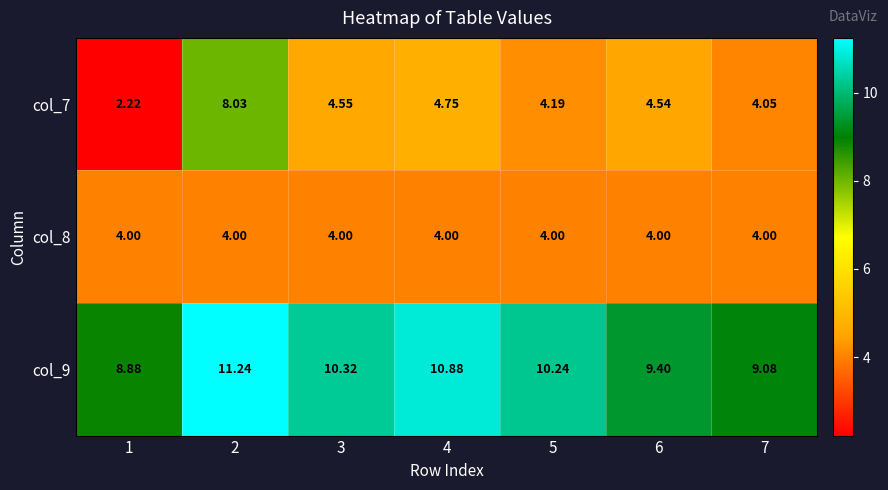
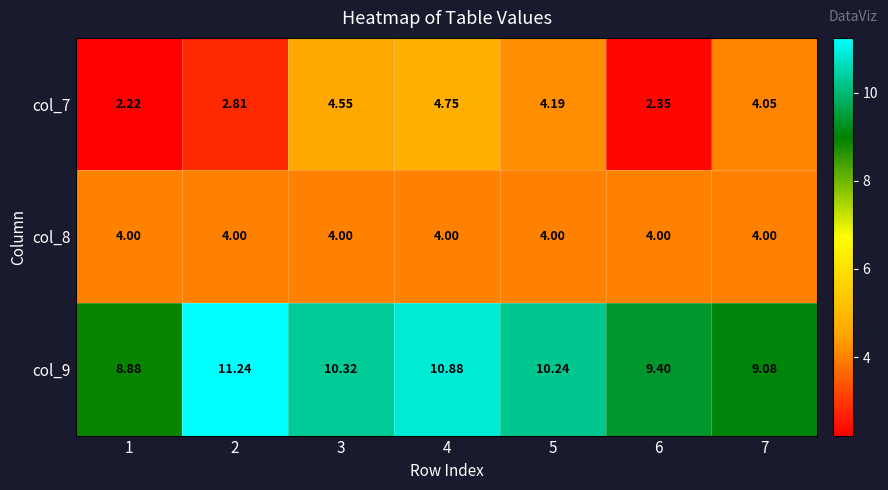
col_7, 2: 8.03 -> 2.81
col_7, 6: 4.54 -> 2.35
